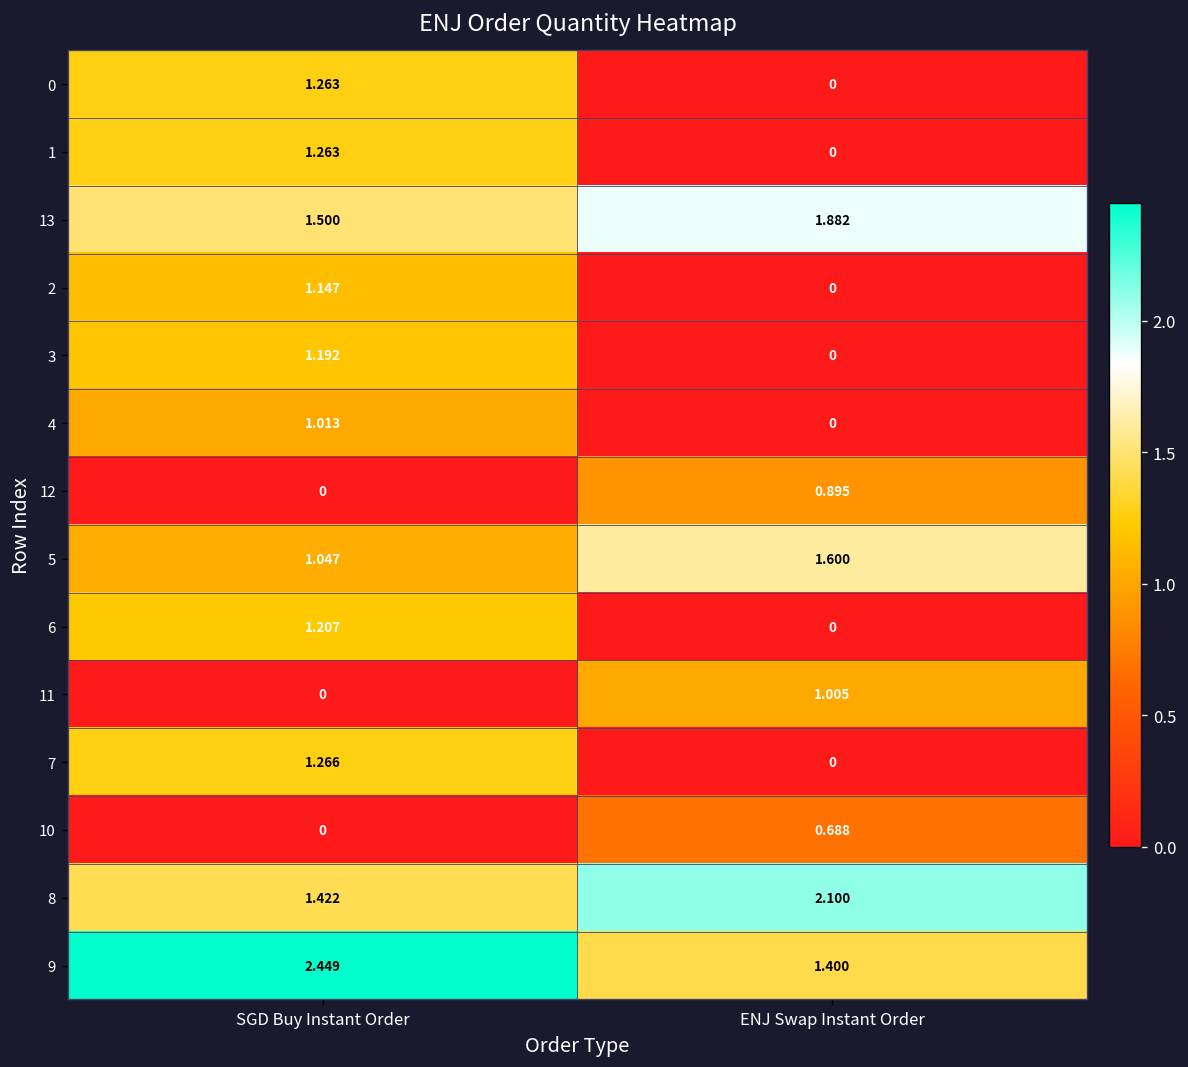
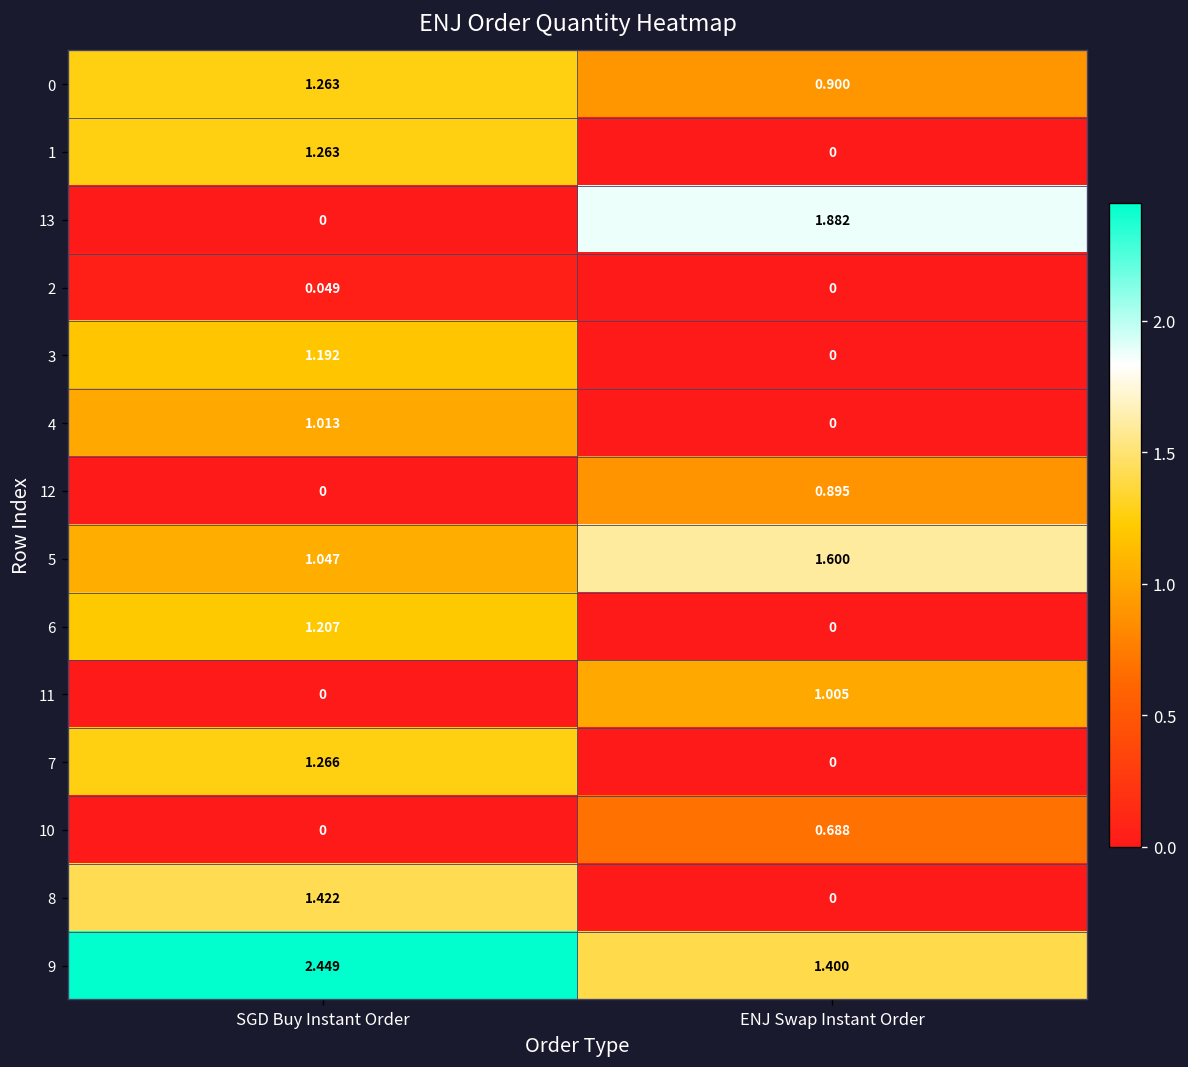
0, ENJ Swap Instant Order: 0 -> 0.900
13, SGD Buy Instant Order: 1.500 -> 0
2, SGD Buy Instant Order: 1.147 -> 0.049
8, ENJ Swap Instant Order: 2.100 -> 0
